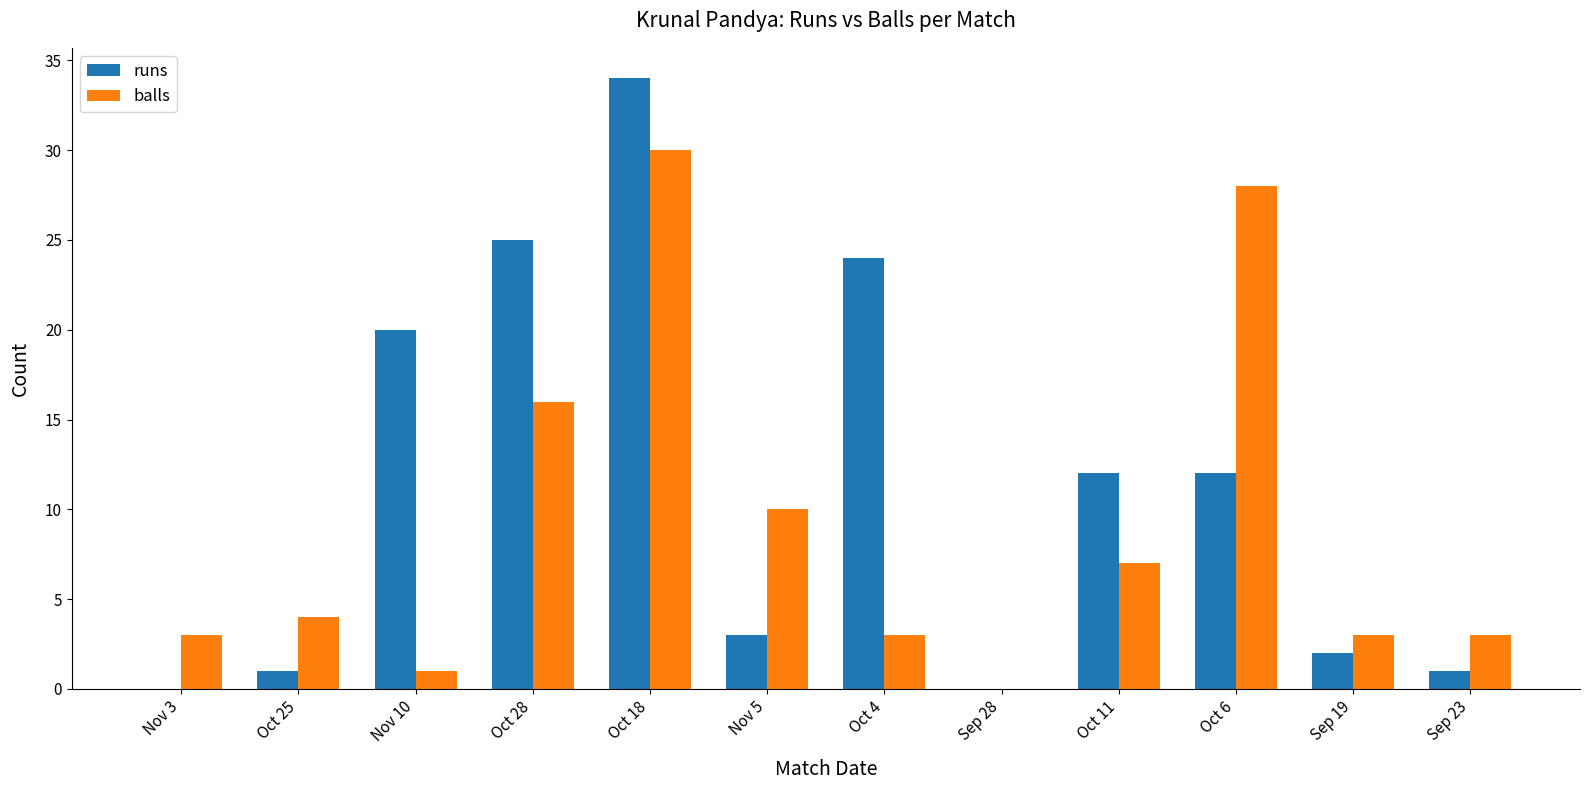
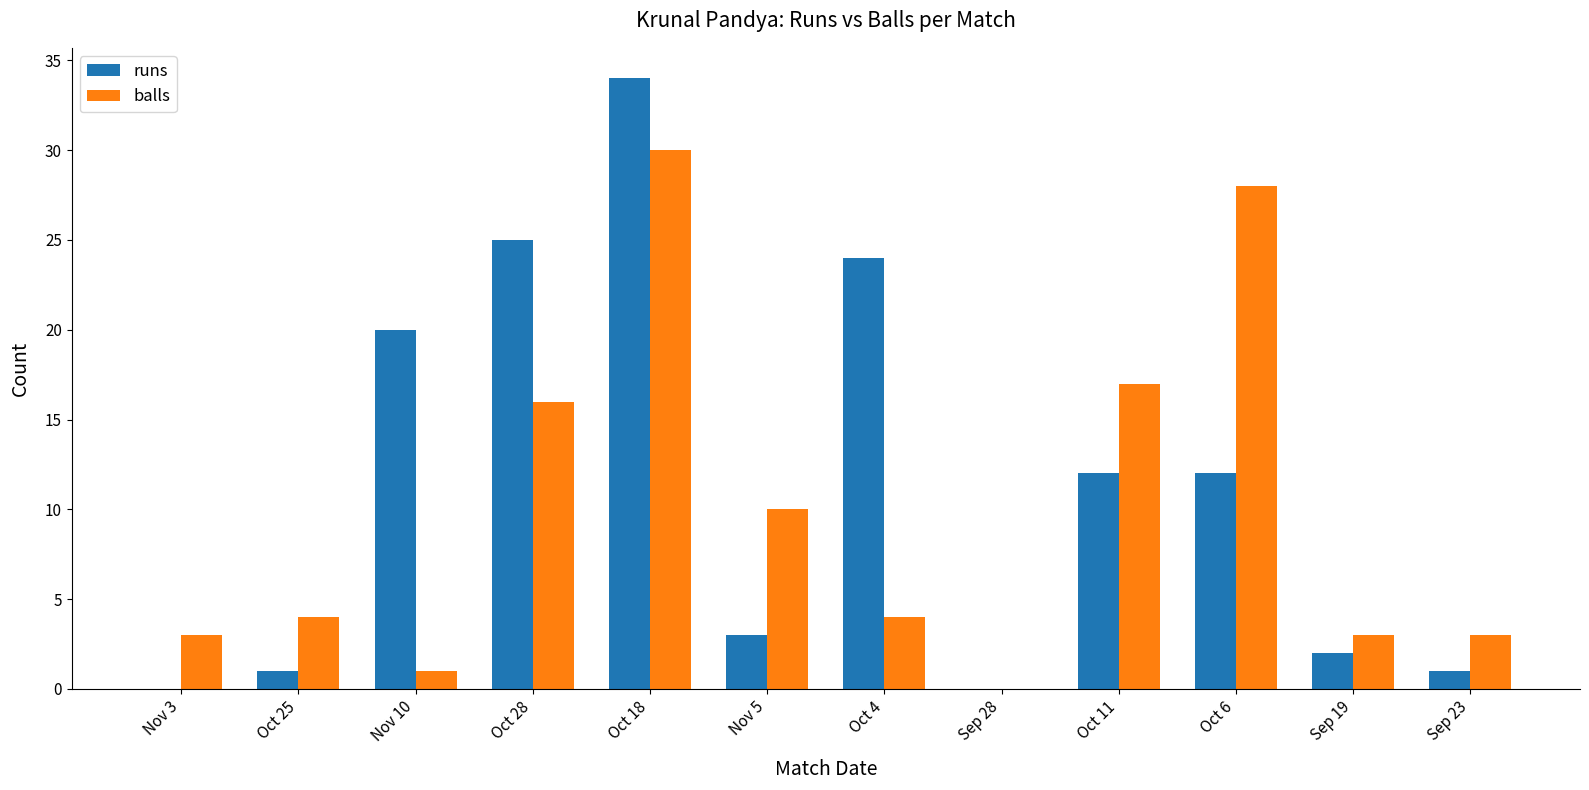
balls, Oct 4: 3 -> 4
balls, Oct 11: 7 -> 17
